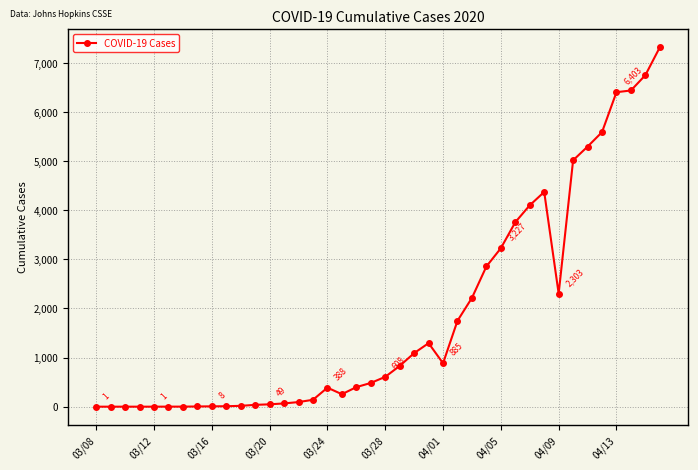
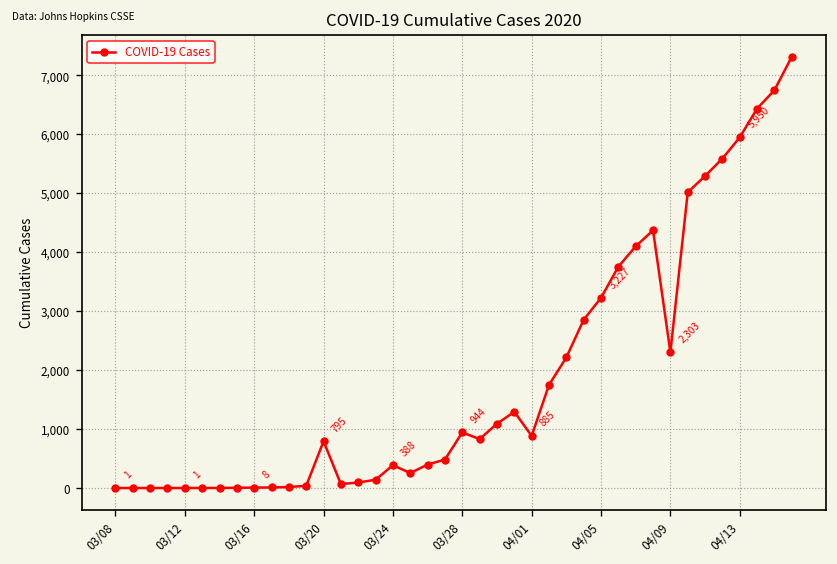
03/20: 49 -> 795
03/28: 608 -> 944
04/13: 6,403 -> 5,950
